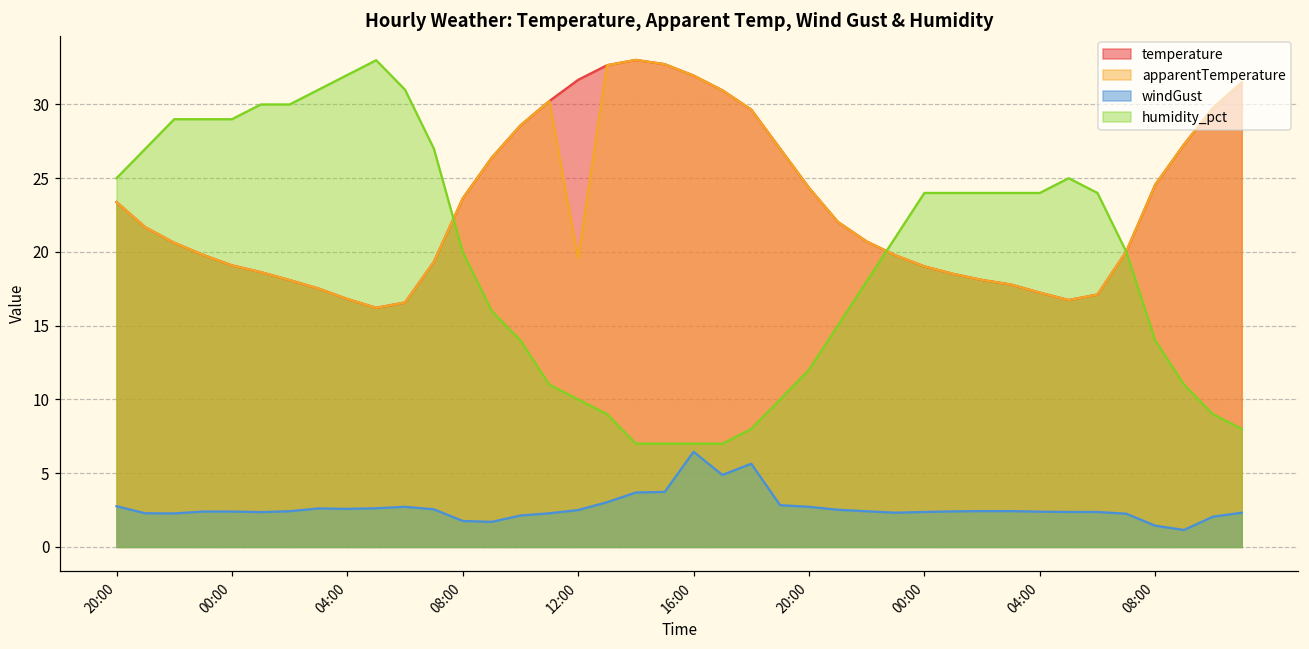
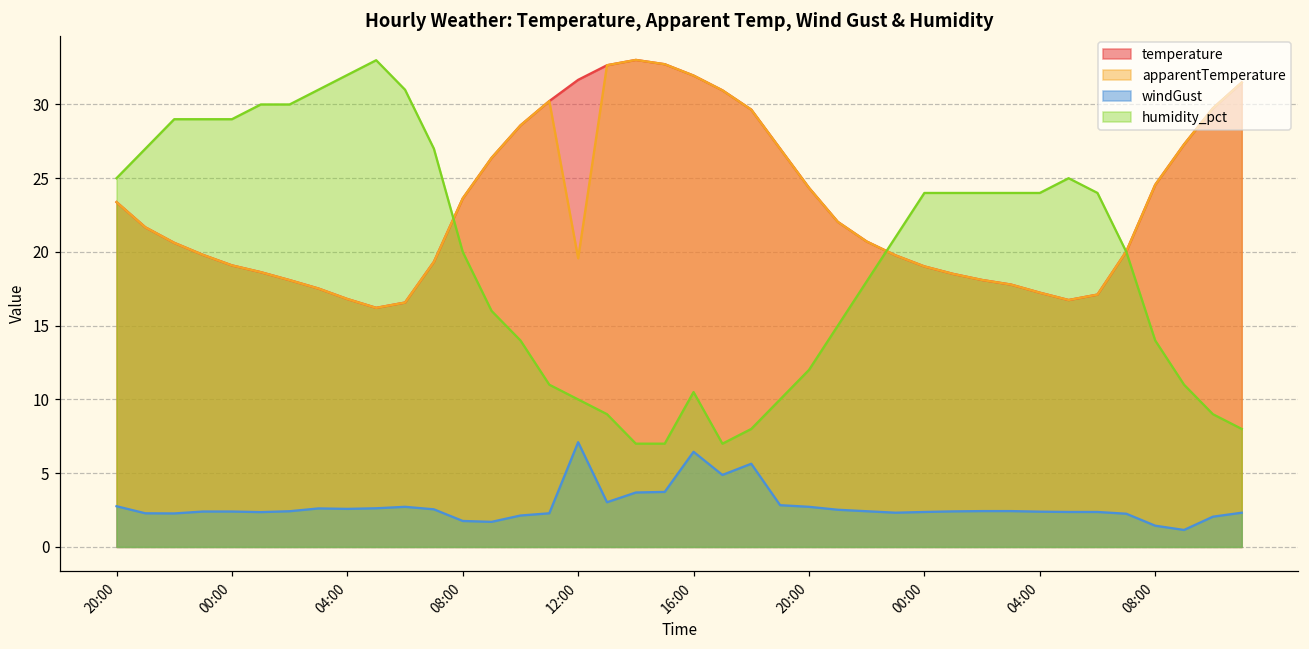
windGust, 12:00: 2.5 -> 7.1
humidity_pct, 16:00: 7.0 -> 10.5
